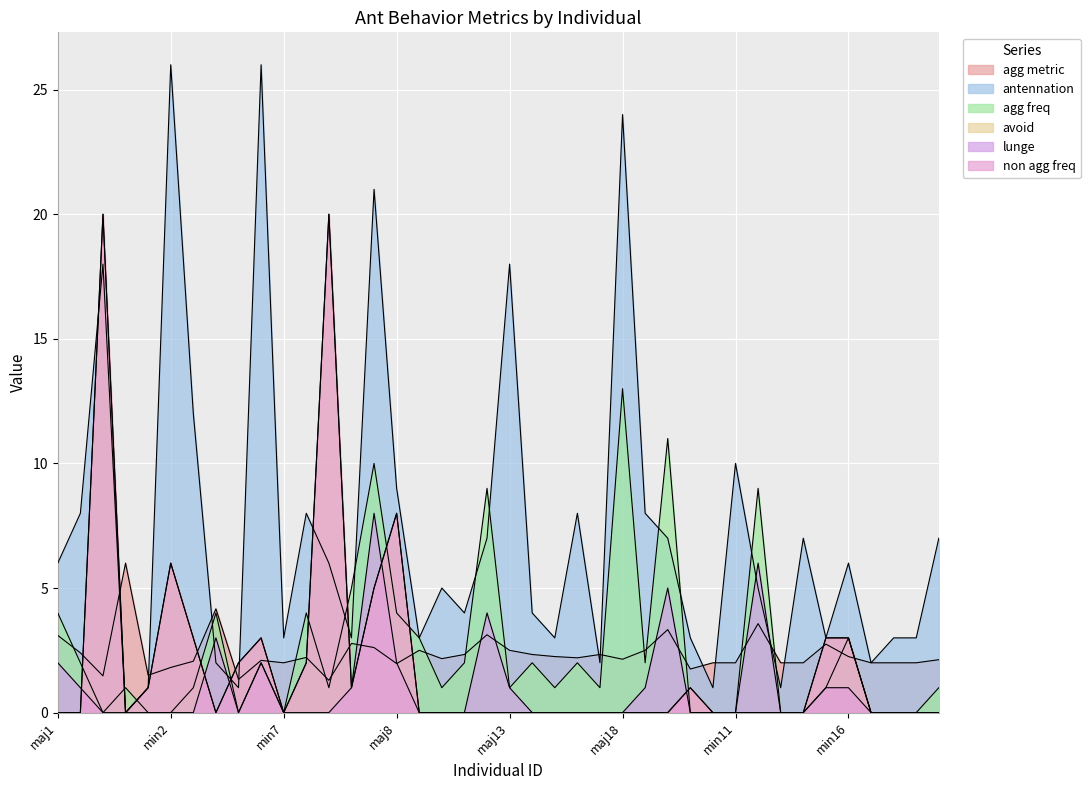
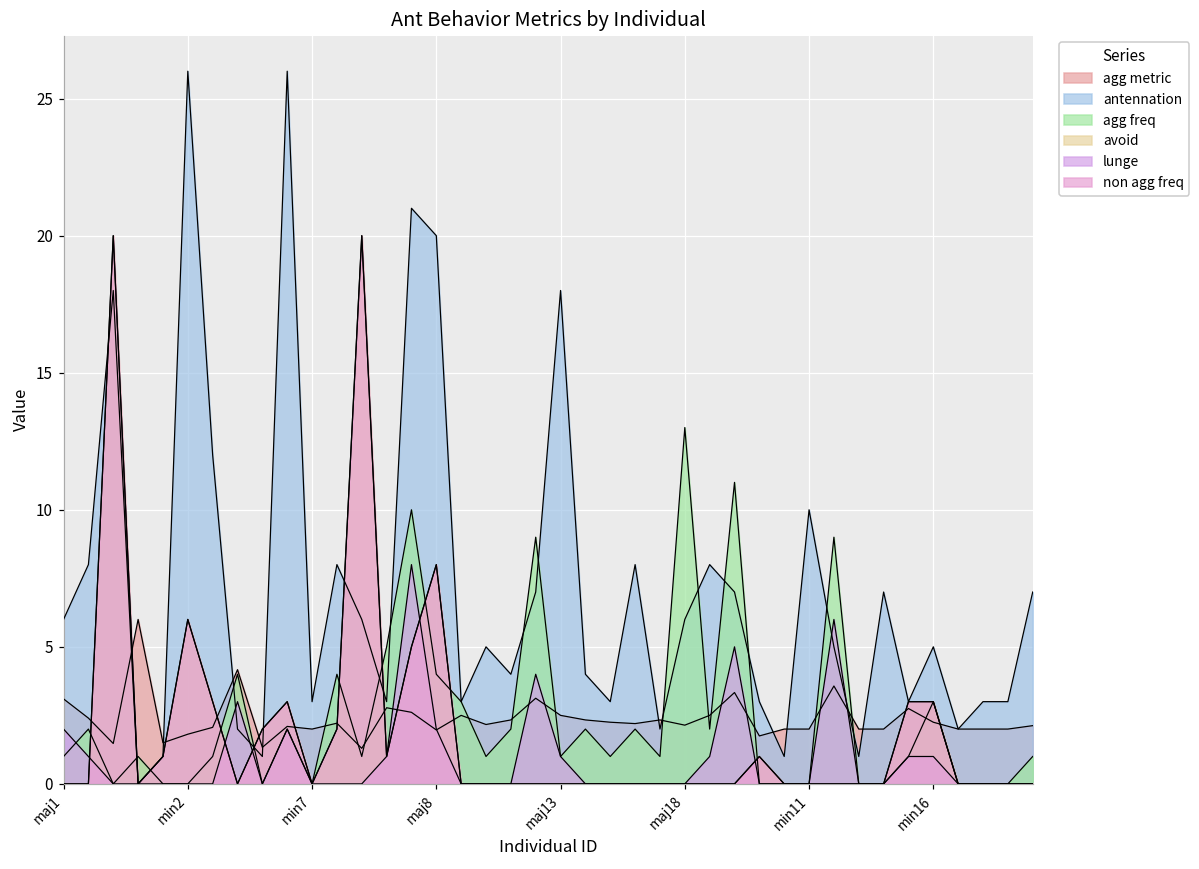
agg freq, maj1: 4 -> 1
antennation, maj8: 9 -> 20
antennation, maj18: 24 -> 6
antennation, min16: 6 -> 5
